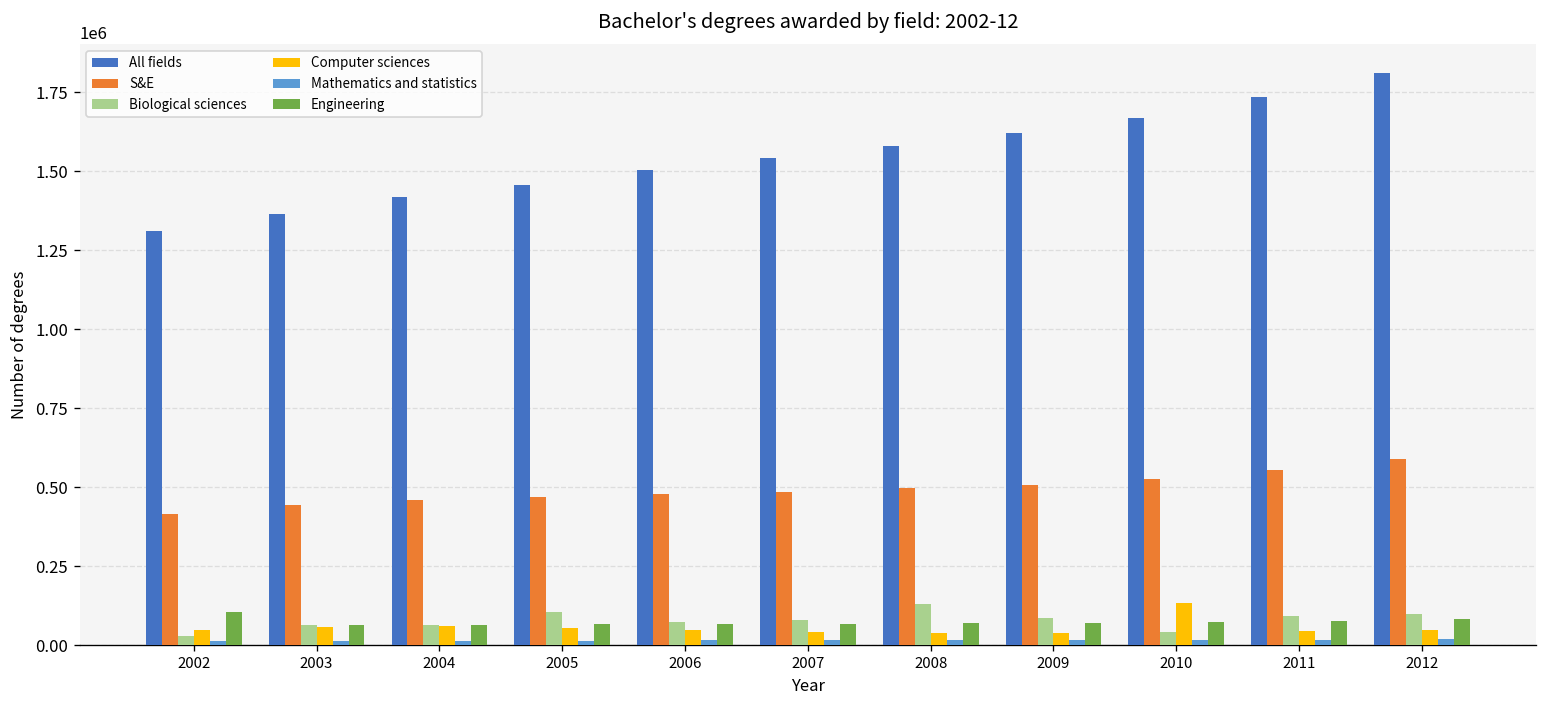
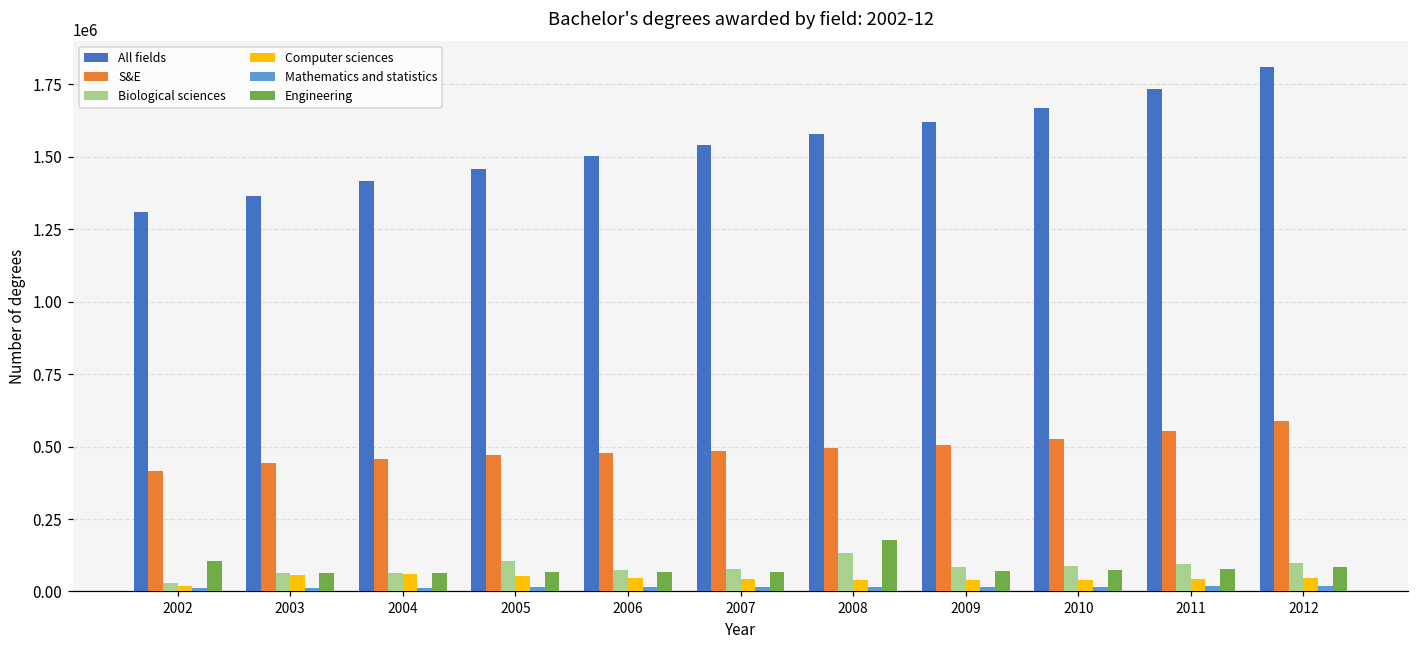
Computer sciences, 2002: 50000 -> 20000
Engineering, 2008: 70000 -> 180000
Biological sciences, 2010: 40000 -> 90000
Computer sciences, 2010: 130000 -> 40000
